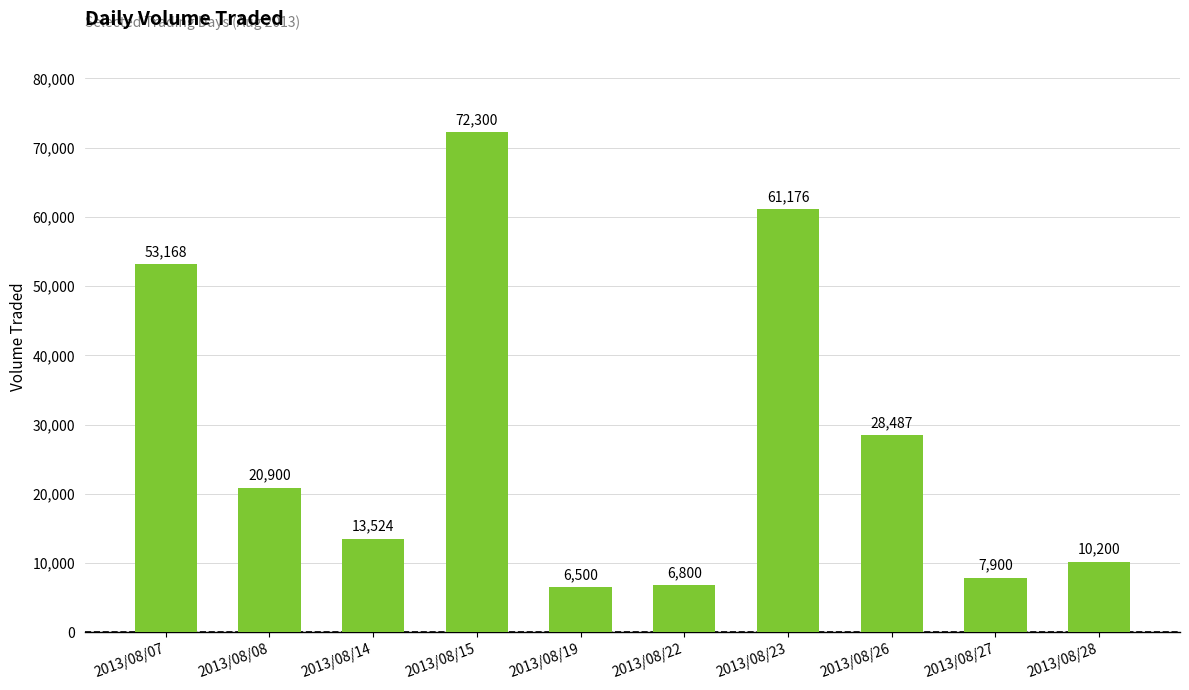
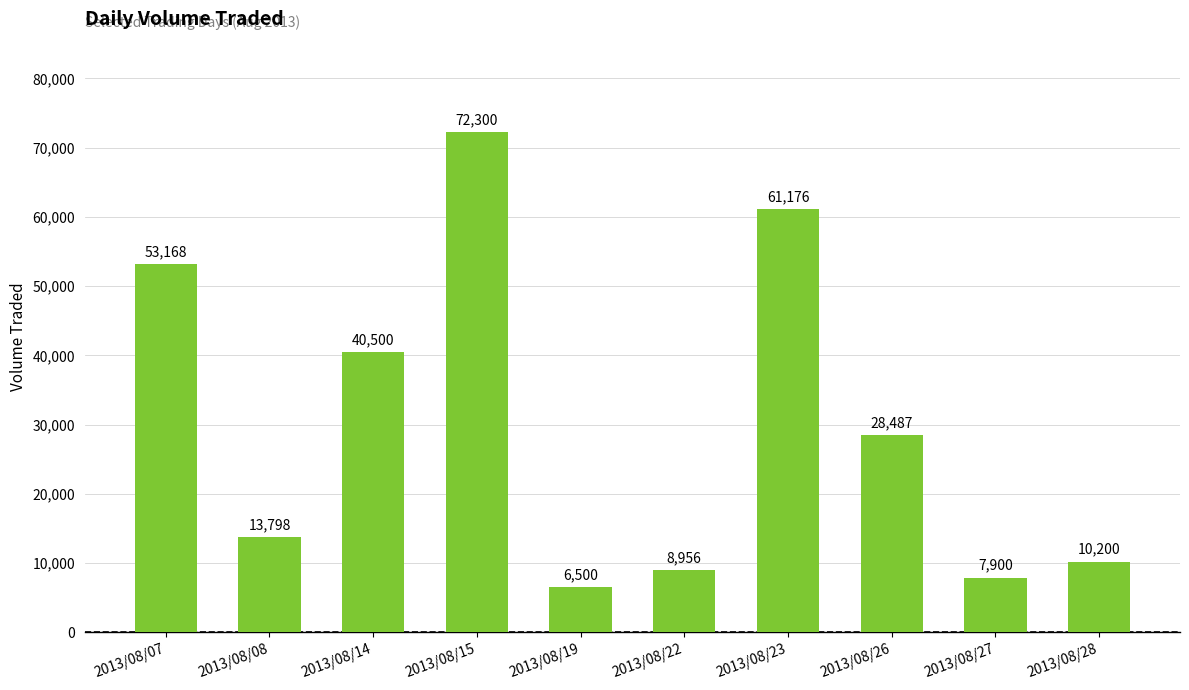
2013/08/08: 20,900 -> 13,798
2013/08/14: 13,524 -> 40,500
2013/08/22: 6,800 -> 8,956
